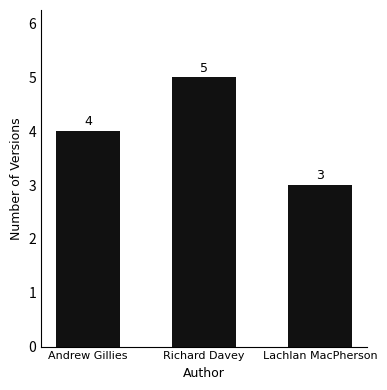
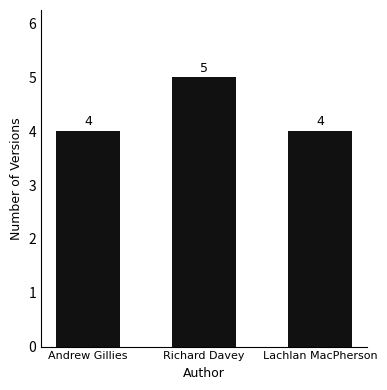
Lachlan MacPherson: 3 -> 4
